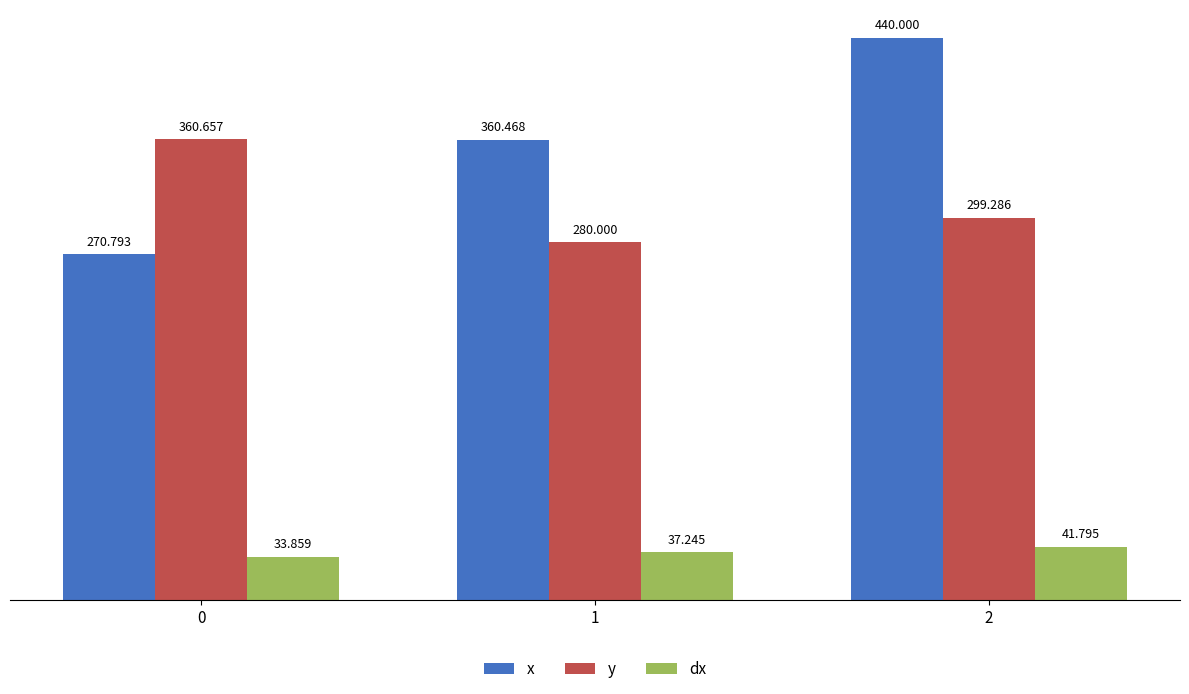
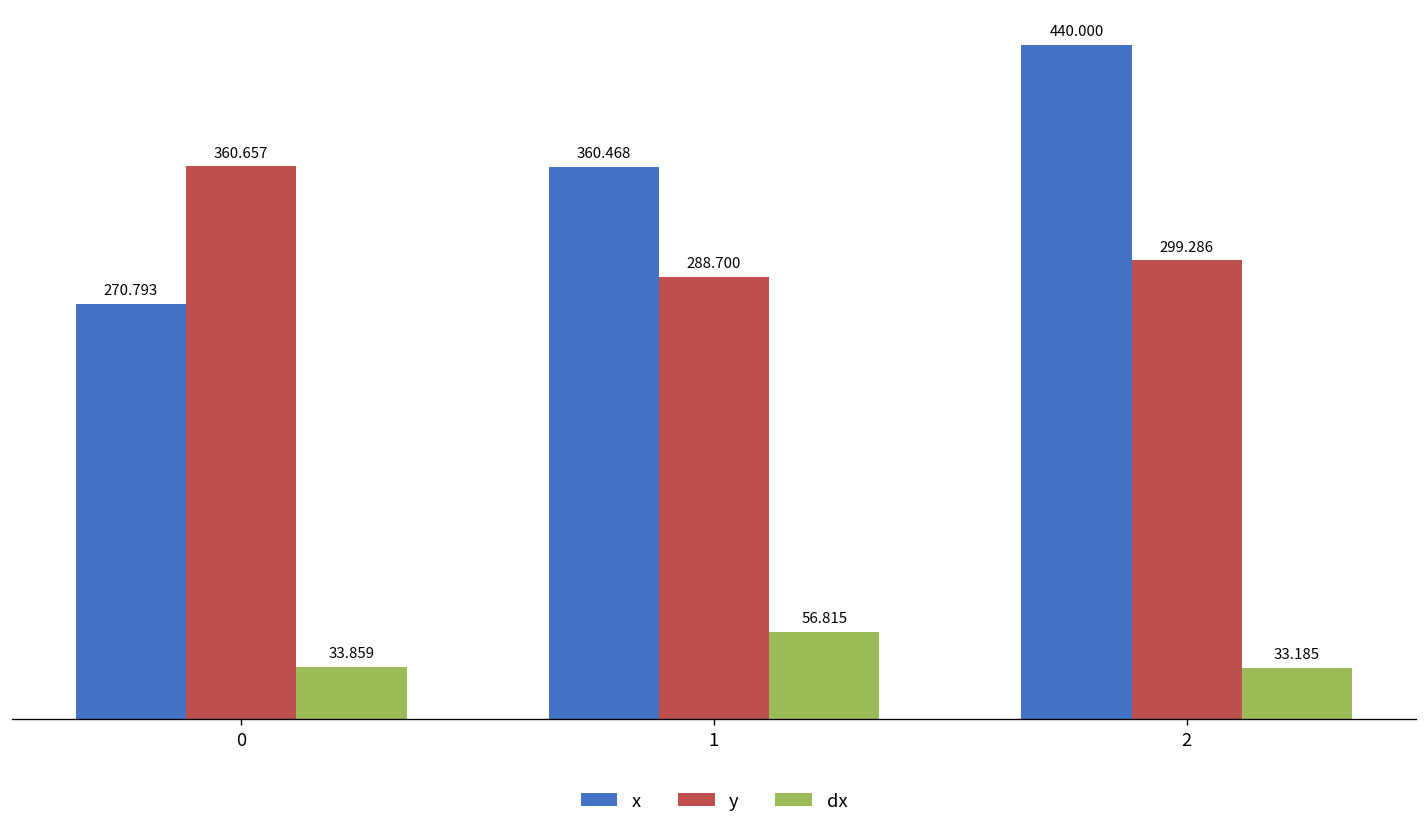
y, 1: 280.000 -> 288.700
dx, 1: 37.245 -> 56.815
dx, 2: 41.795 -> 33.185
